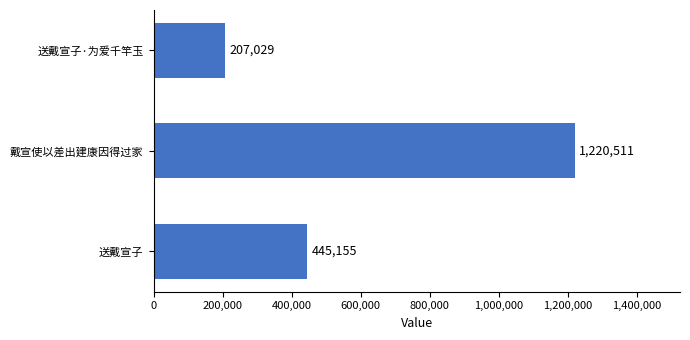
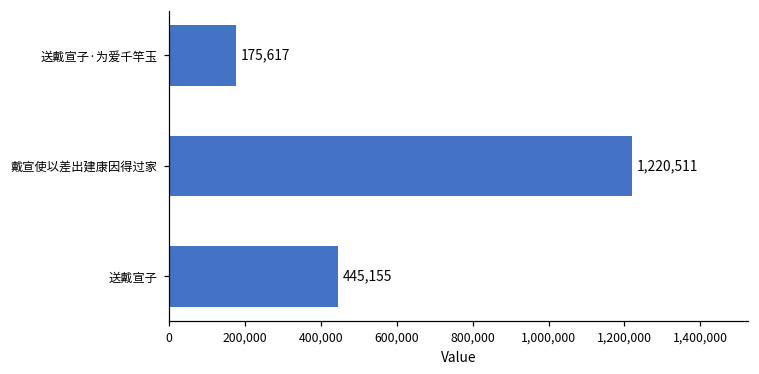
送戴宣子·为爱千竿玉: 207,029 -> 175,617
